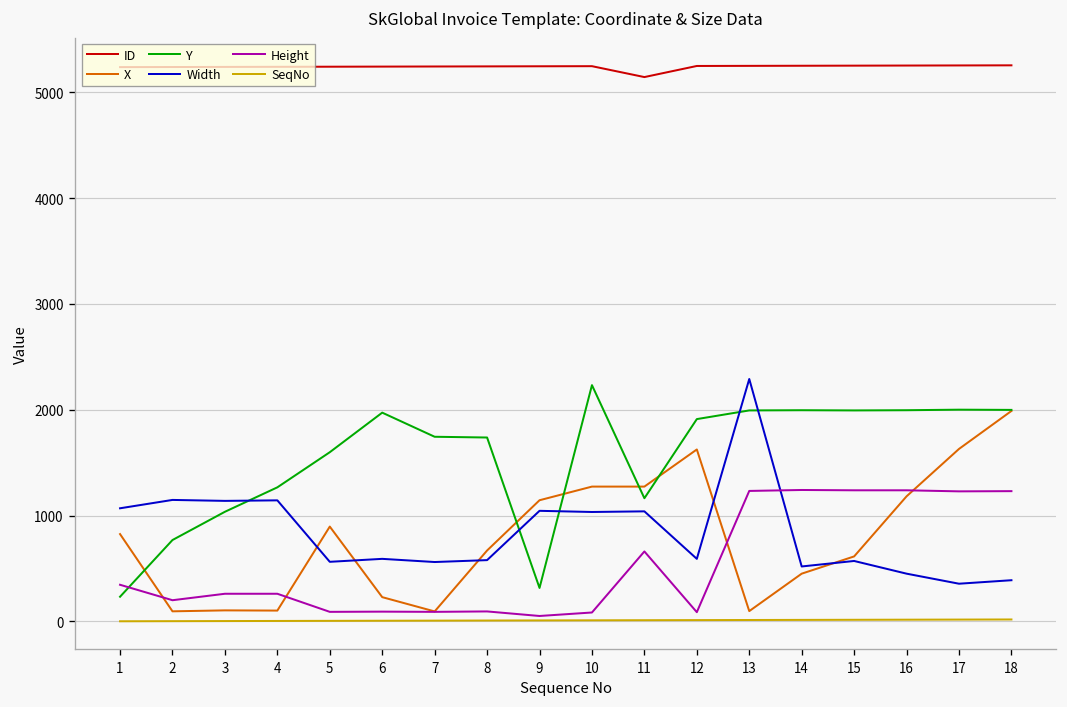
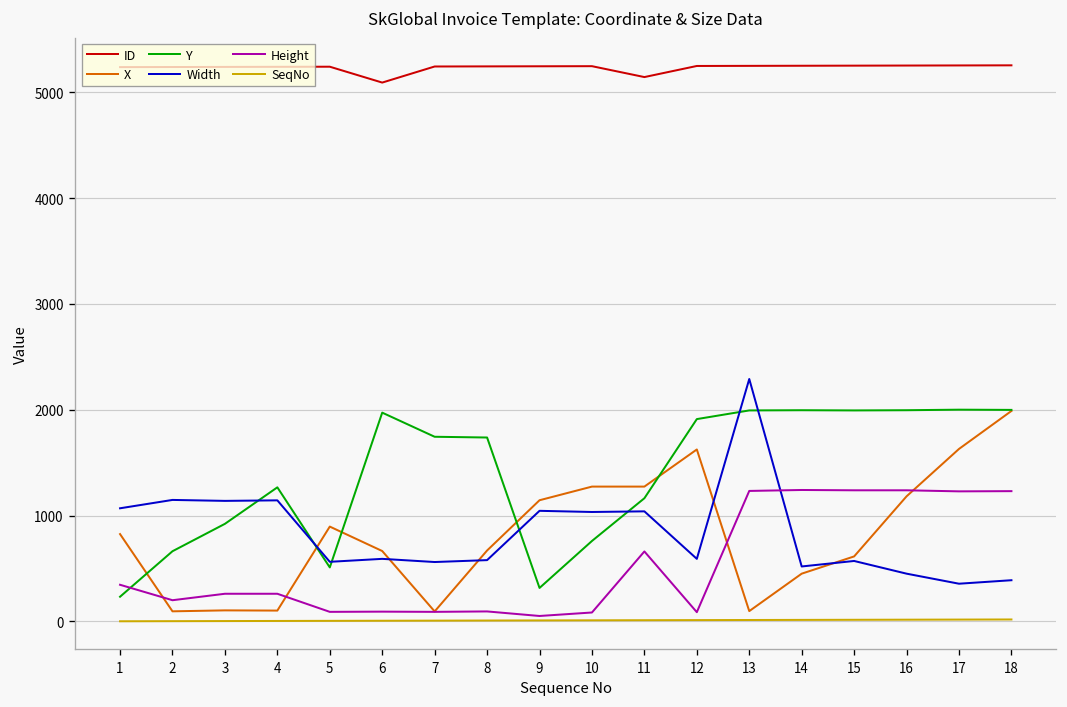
Y, 2: 800 -> 700
Y, 3: 1000 -> 900
Y, 5: 1600 -> 500
ID, 6: 5200 -> 5100
X, 6: 200 -> 700
Y, 10: 2200 -> 800
